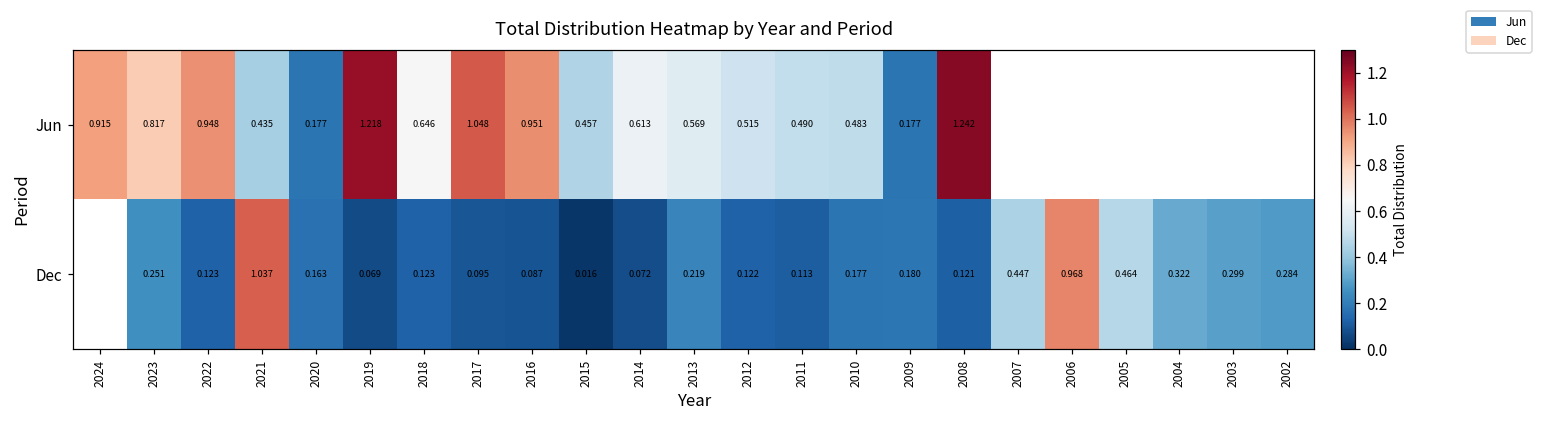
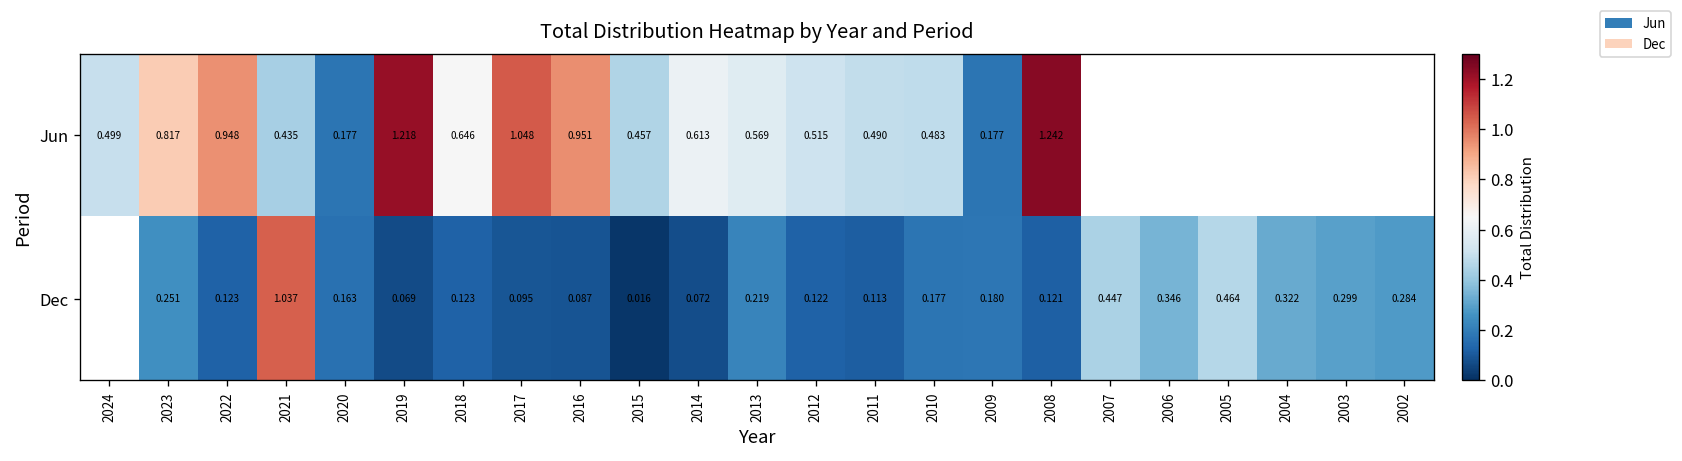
Jun, 2024: 0.915 -> 0.499
Dec, 2006: 0.968 -> 0.346
